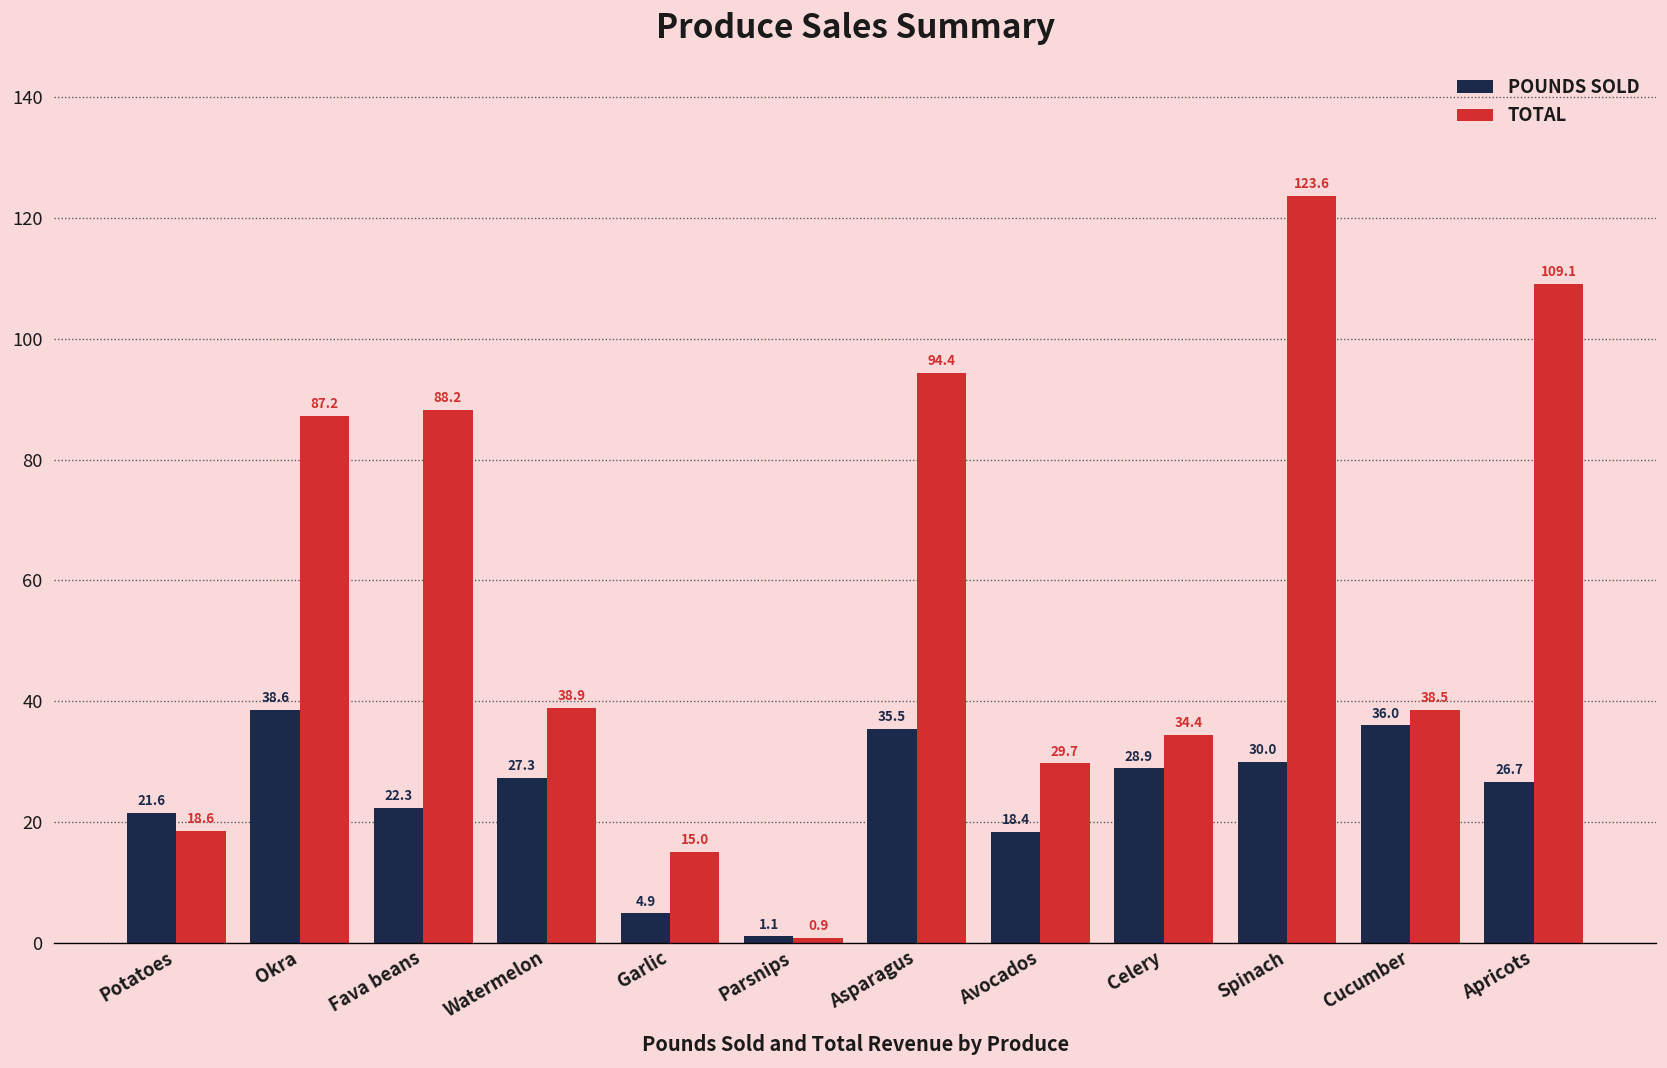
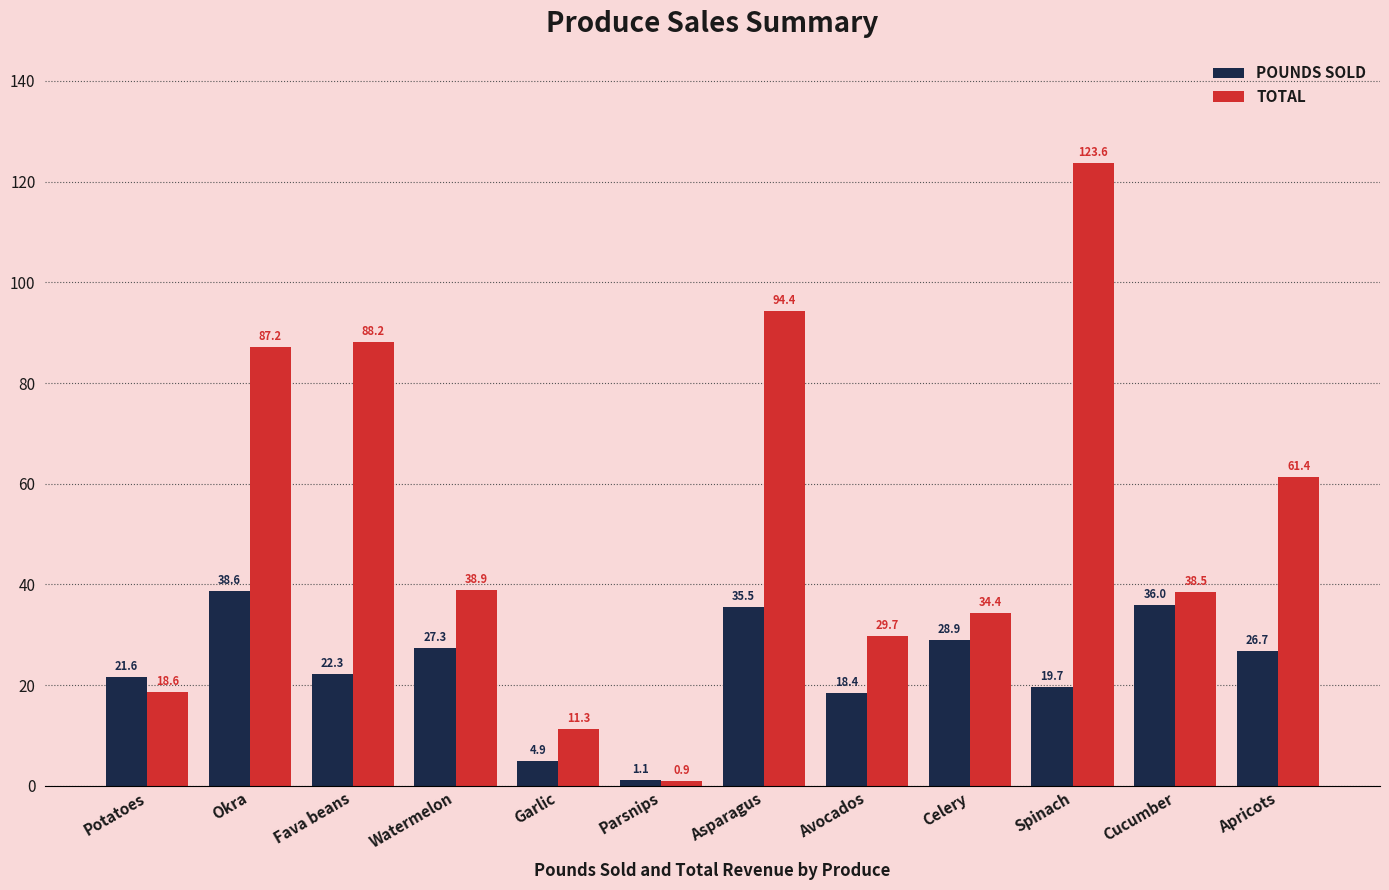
TOTAL, Garlic: 15.0 -> 11.3
POUNDS SOLD, Spinach: 30.0 -> 19.7
TOTAL, Apricots: 109.1 -> 61.4
